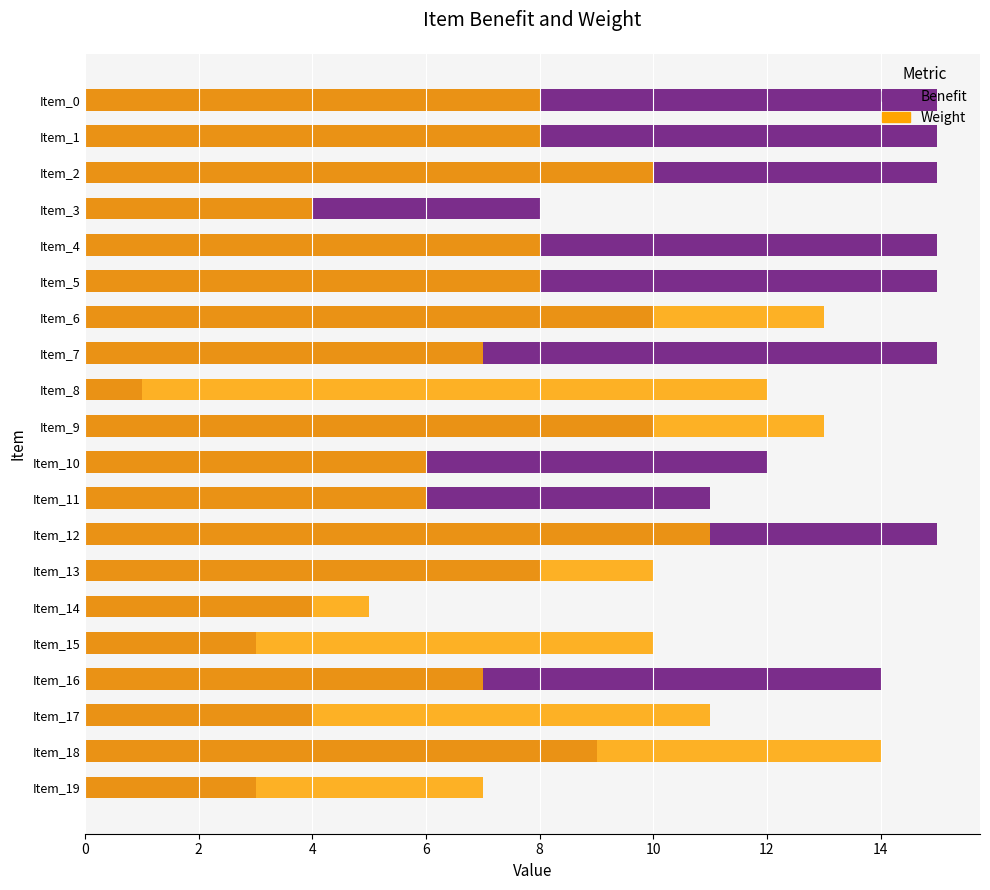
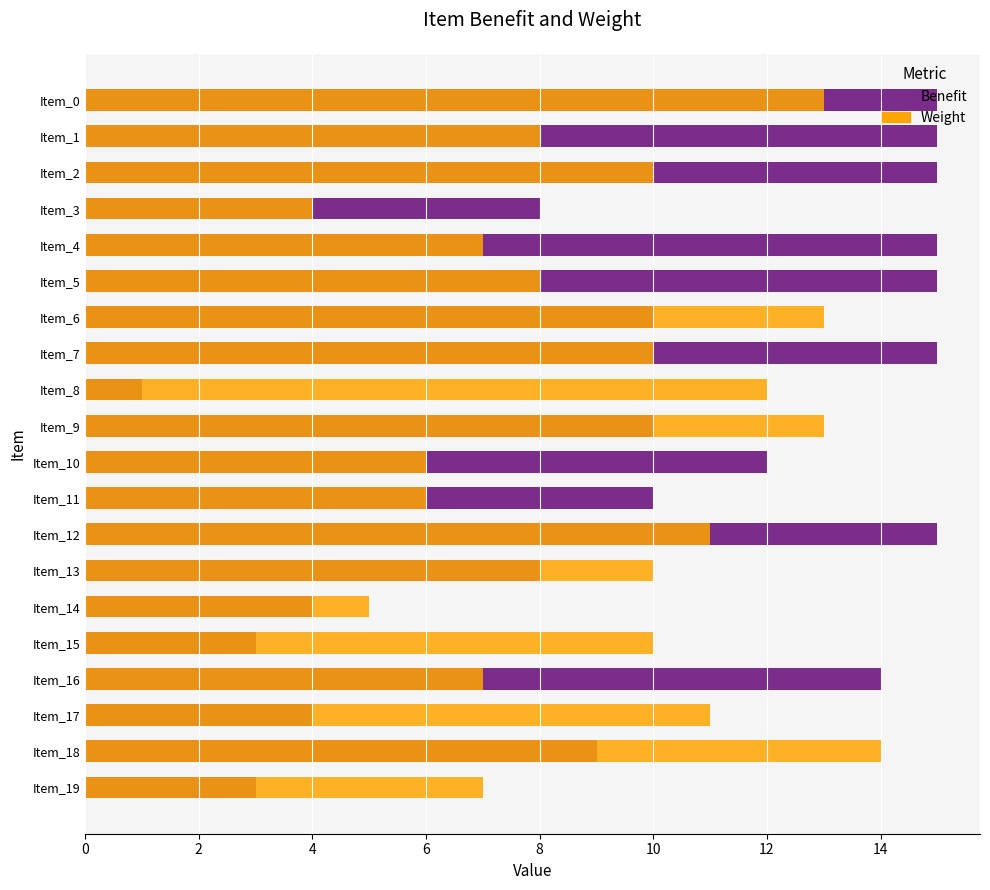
Weight, Item_0: 8 -> 13
Weight, Item_4: 8 -> 7
Weight, Item_7: 7 -> 10
Benefit, Item_11: 11 -> 10
